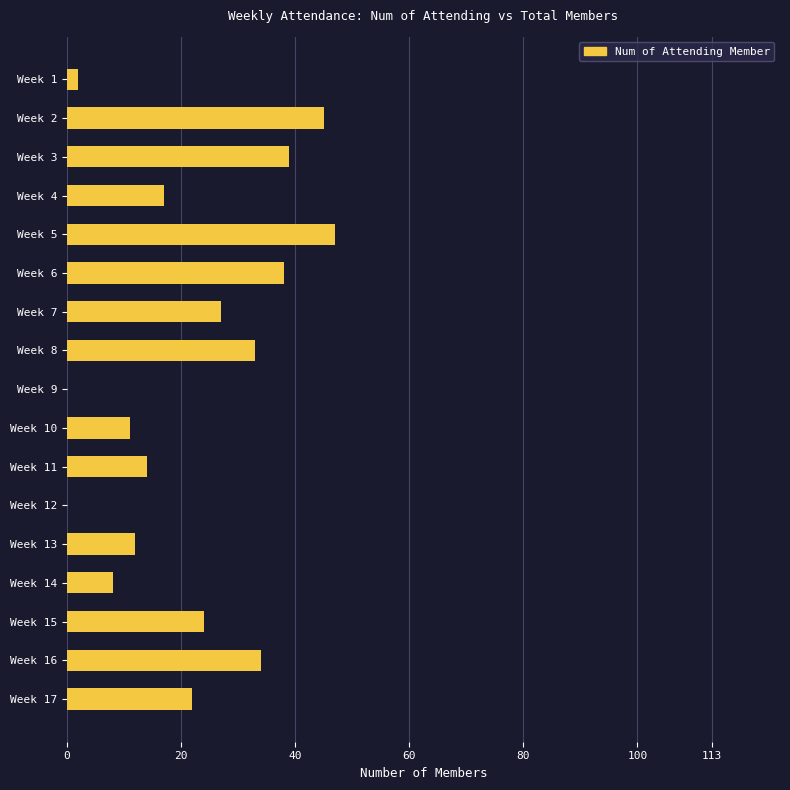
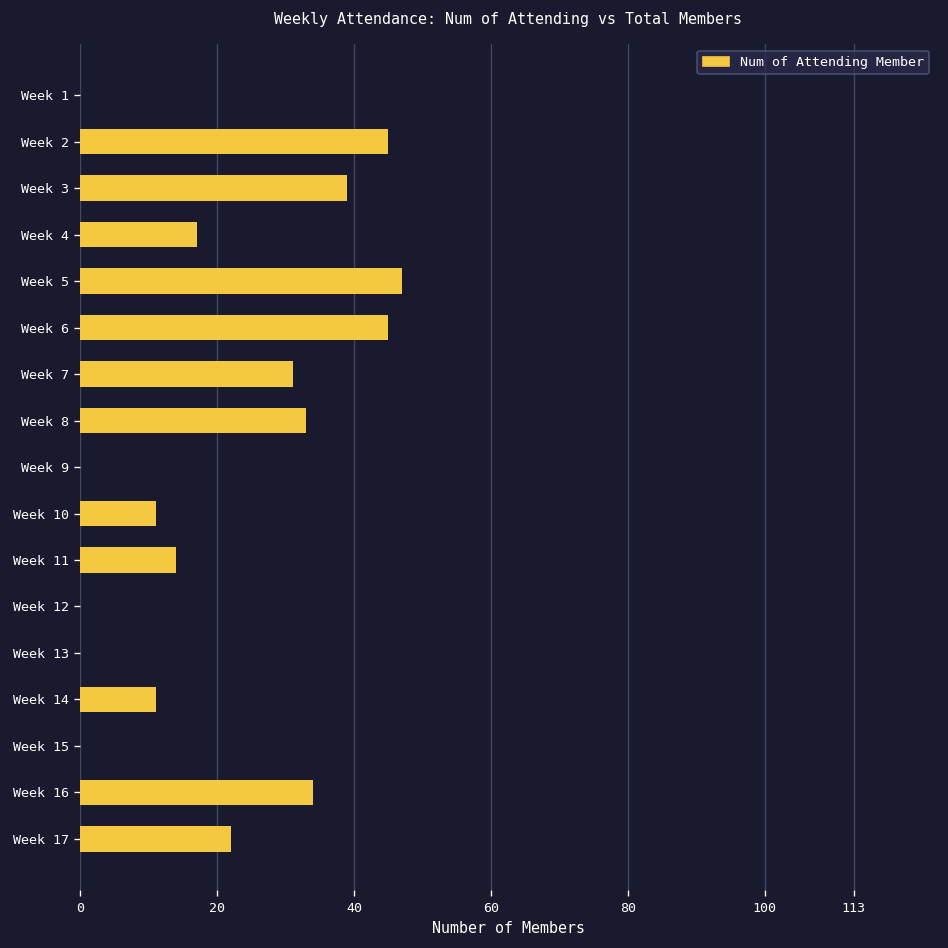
Week 1: 2 -> 0
Week 6: 38 -> 45
Week 7: 27 -> 31
Week 13: 12 -> 0
Week 14: 8 -> 11
Week 15: 24 -> 0
